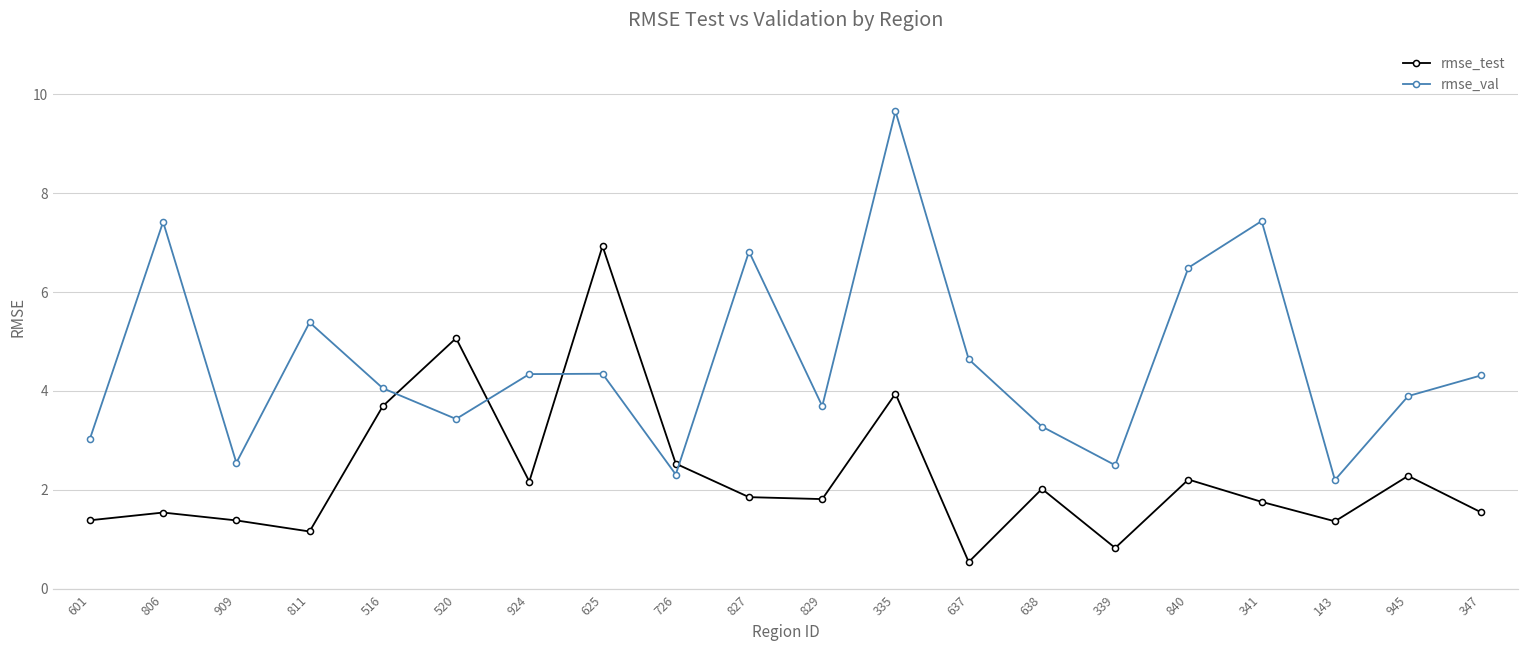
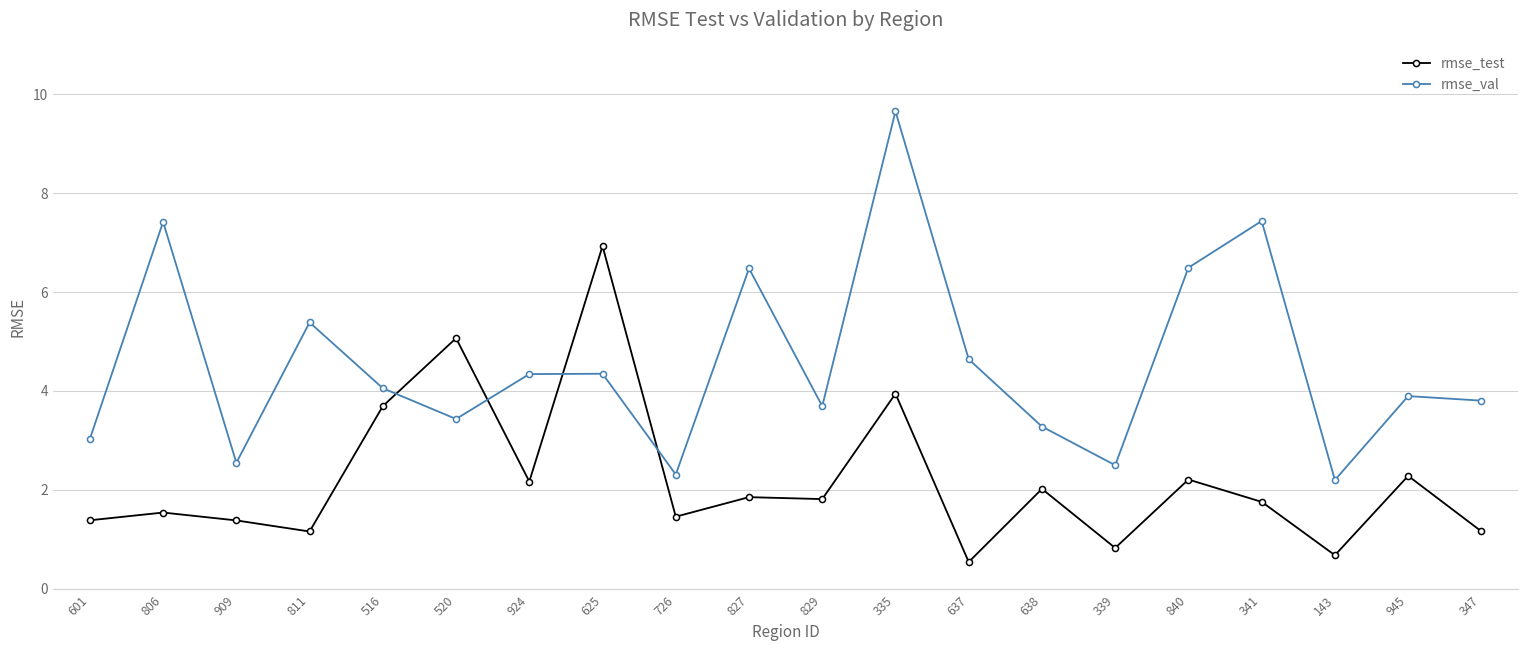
rmse_test, 726: 2.5 -> 1.5
rmse_val, 827: 6.8 -> 6.5
rmse_test, 143: 1.4 -> 0.7
rmse_test, 347: 1.5 -> 1.2
rmse_val, 347: 4.3 -> 3.8
